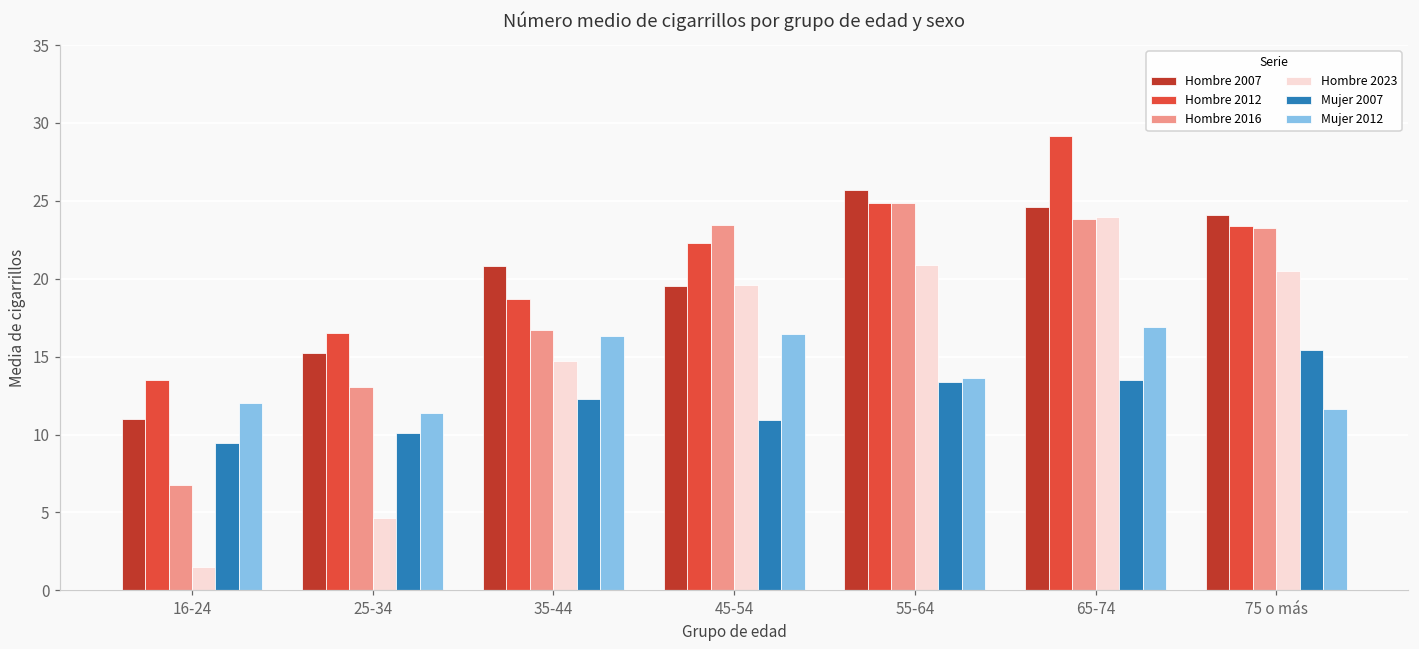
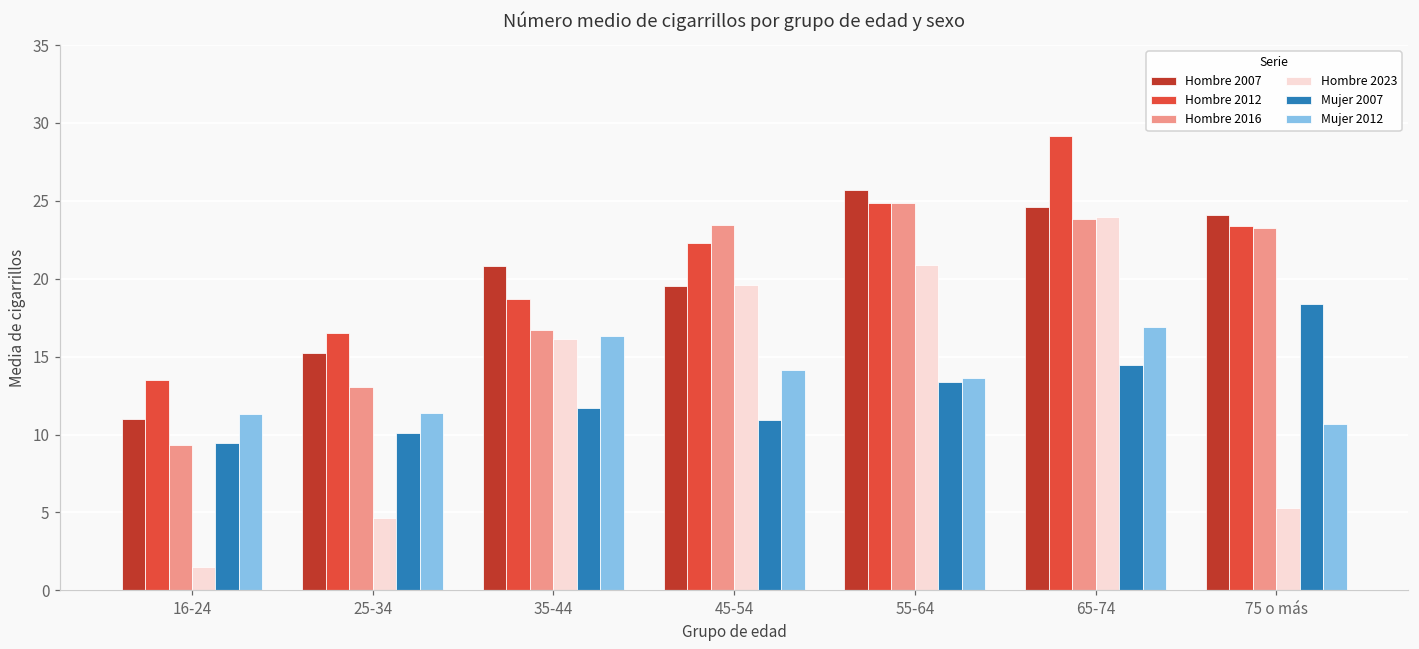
Hombre 2016, 16-24: 6.8 -> 9.3
Mujer 2012, 16-24: 12.0 -> 11.3
Hombre 2023, 35-44: 14.7 -> 16.1
Mujer 2007, 35-44: 12.3 -> 11.7
Mujer 2012, 45-54: 16.4 -> 14.2
Mujer 2007, 65-74: 13.5 -> 14.5
Hombre 2023, 75 o más: 20.5 -> 5.3
Mujer 2007, 75 o más: 15.5 -> 18.4
Mujer 2012, 75 o más: 11.6 -> 10.7
